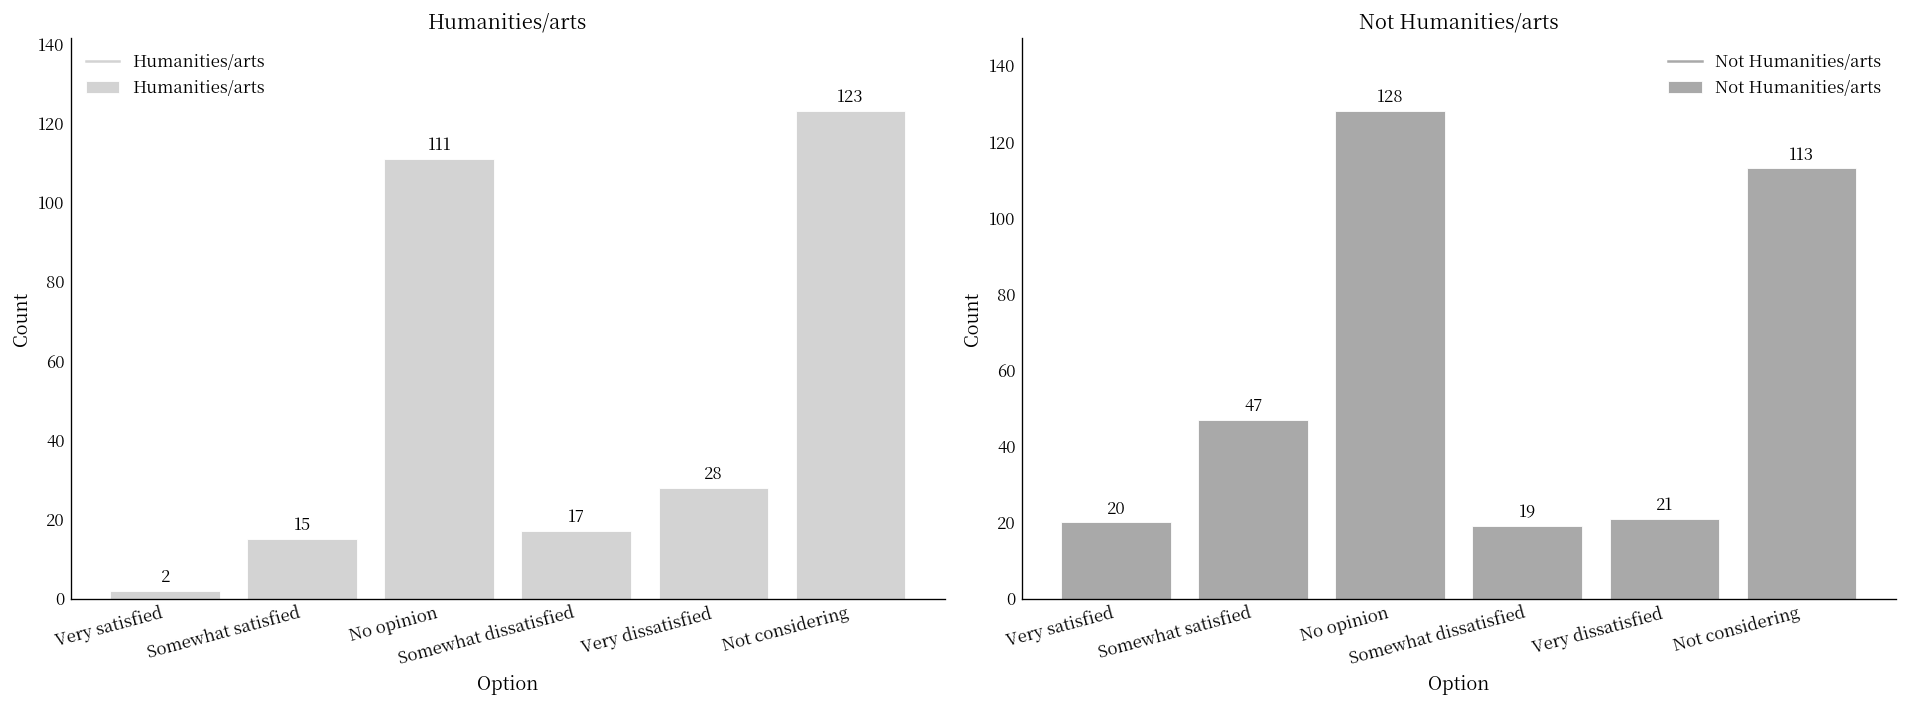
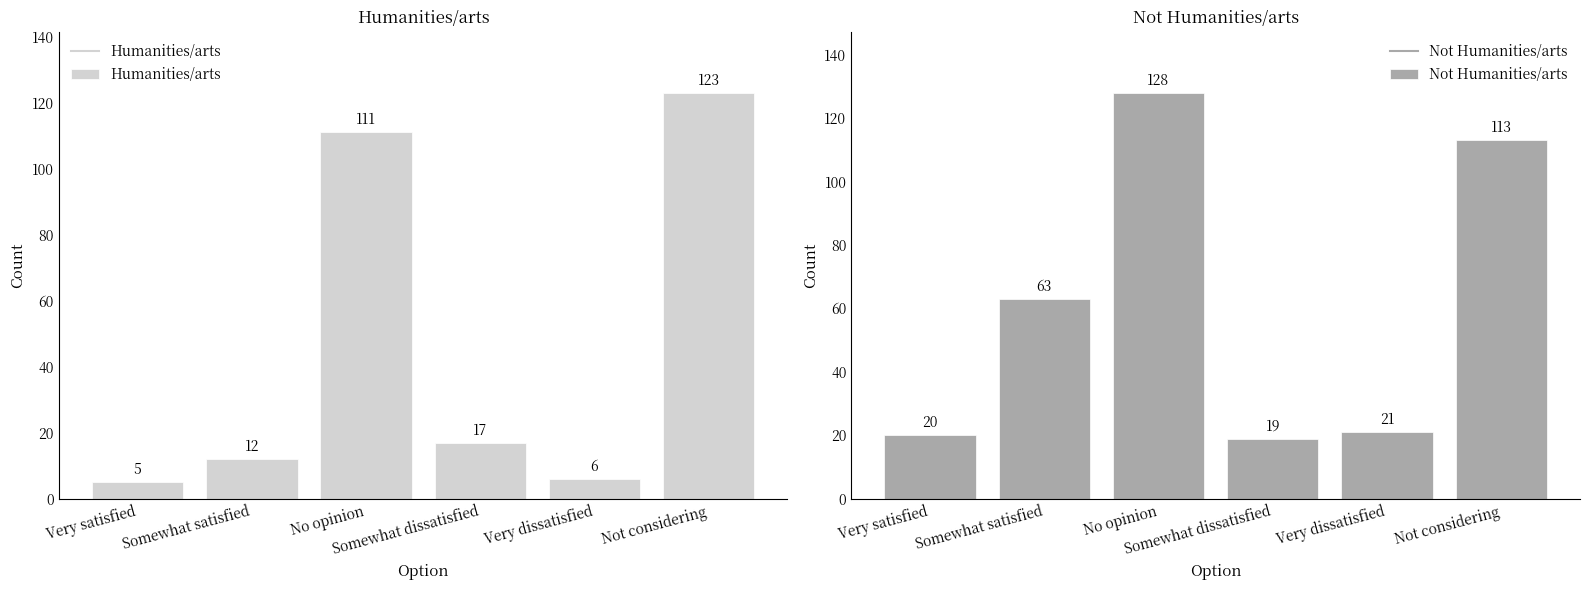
Humanities/arts, Very satisfied: 2 -> 5
Humanities/arts, Somewhat satisfied: 15 -> 12
Humanities/arts, Very dissatisfied: 28 -> 6
Not Humanities/arts, Somewhat satisfied: 47 -> 63
